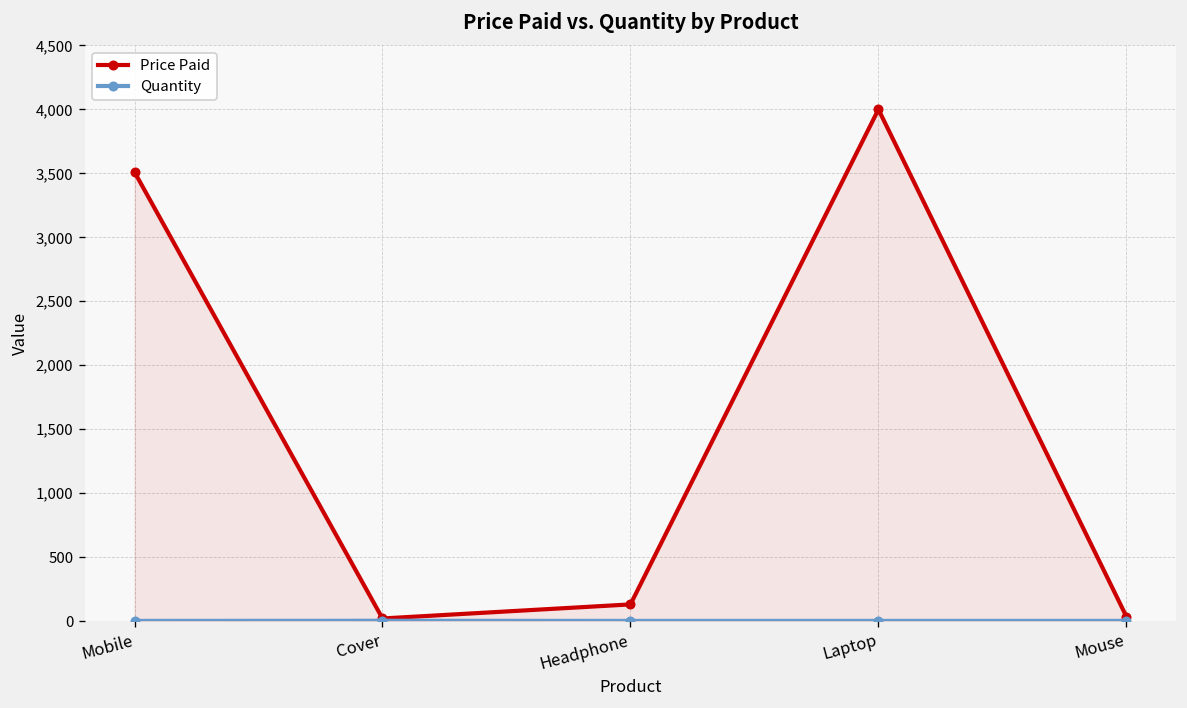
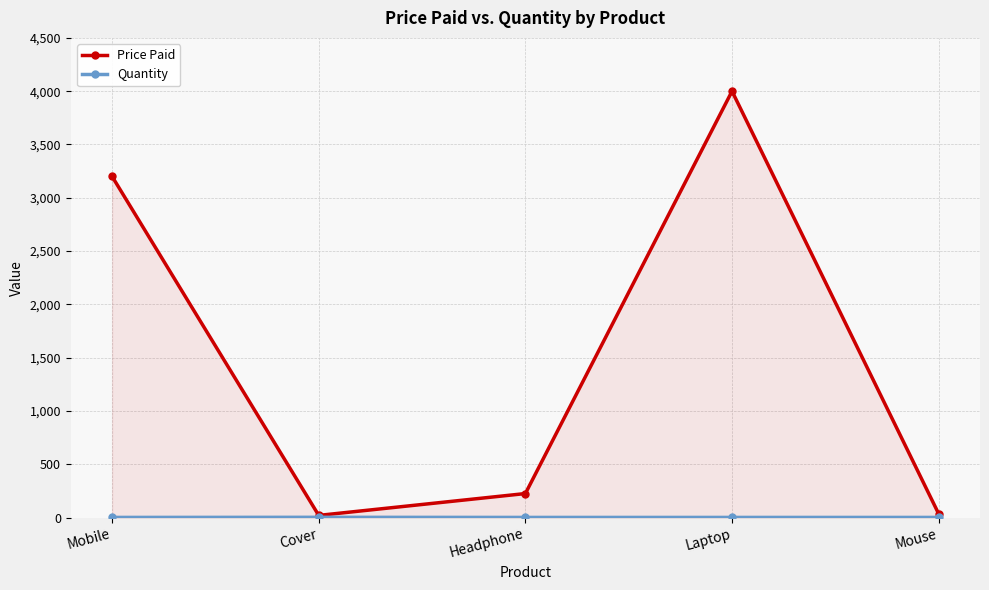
Price Paid, Mobile: 3,510 -> 3,200
Price Paid, Headphone: 130 -> 230
